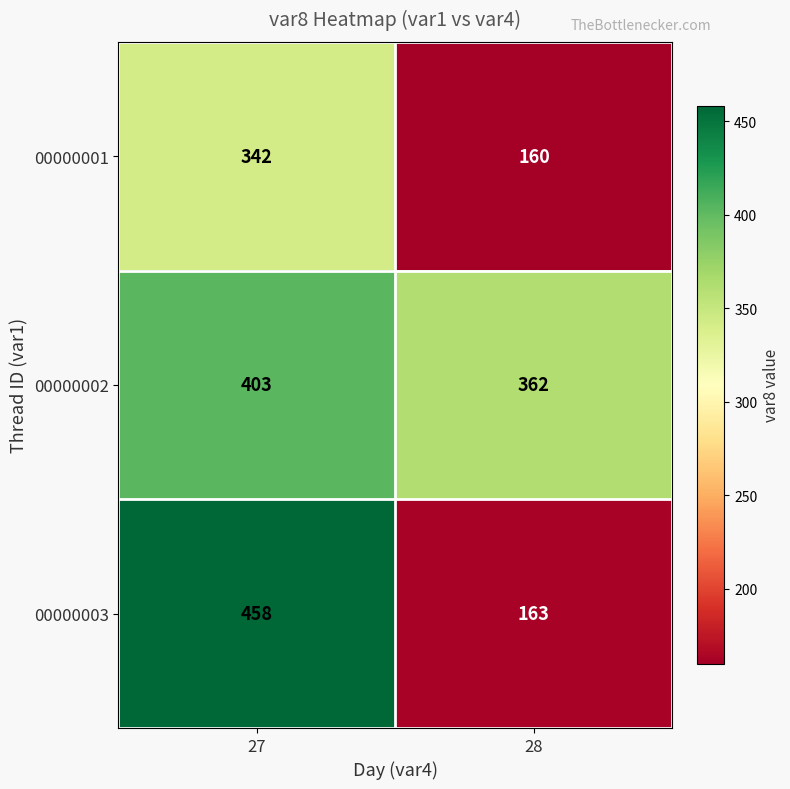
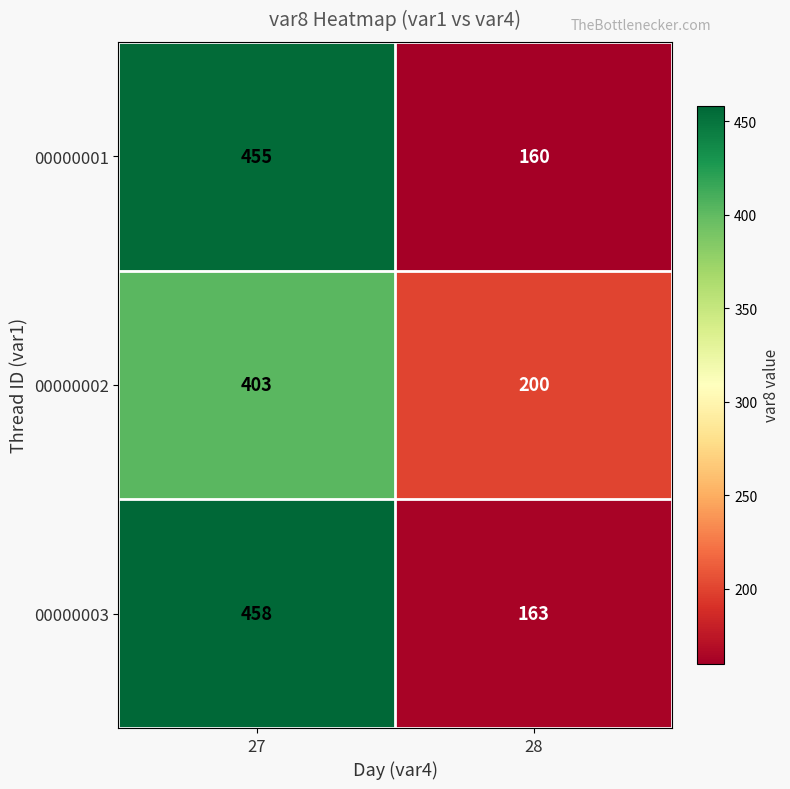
00000001, 27: 342 -> 455
00000002, 28: 362 -> 200
